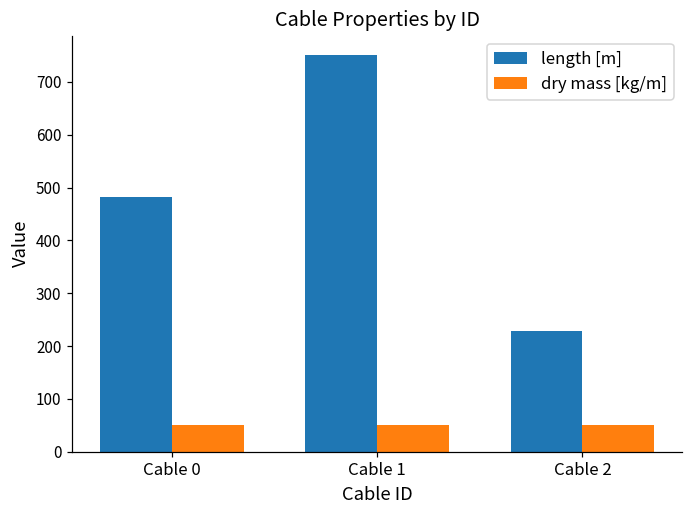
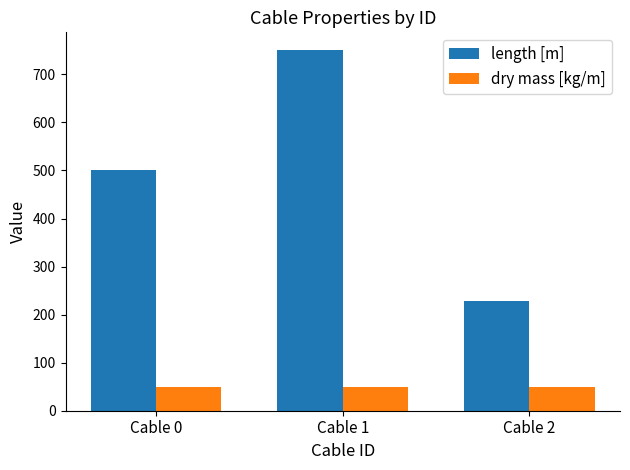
length [m], Cable 0: 480 -> 500
